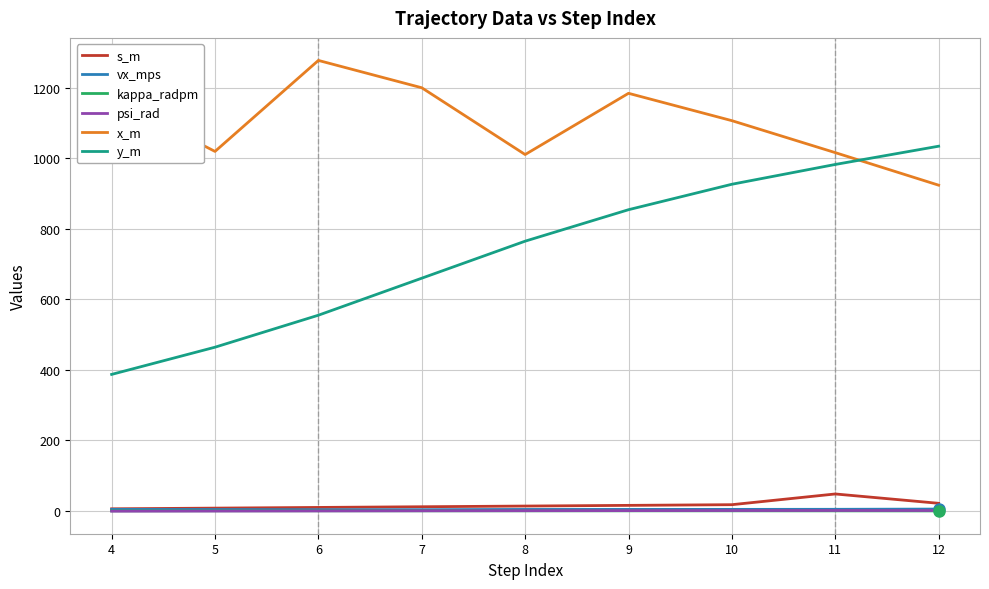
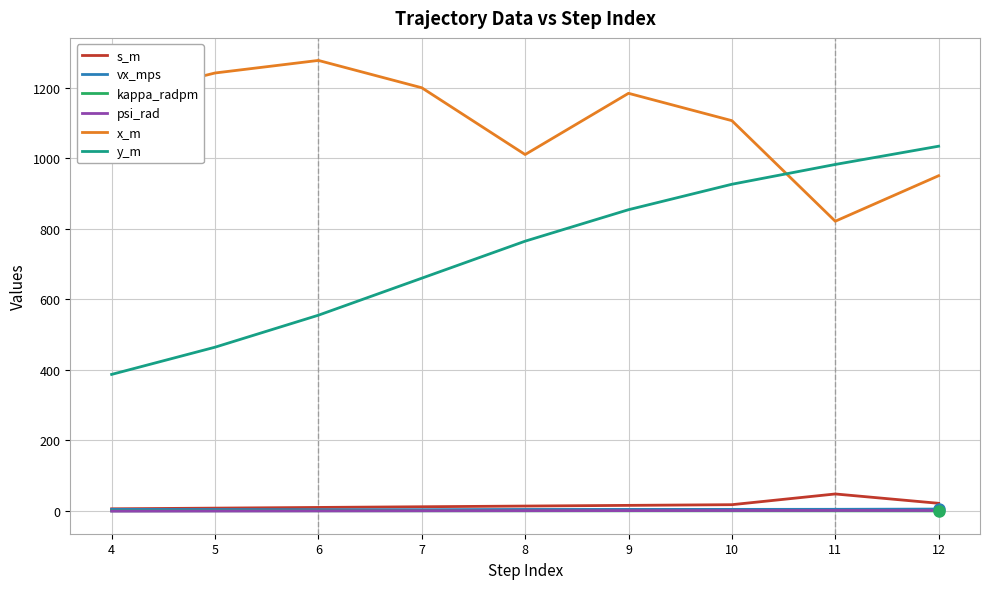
x_m, 5: 1020 -> 1240
x_m, 11: 1020 -> 820
x_m, 12: 920 -> 950
